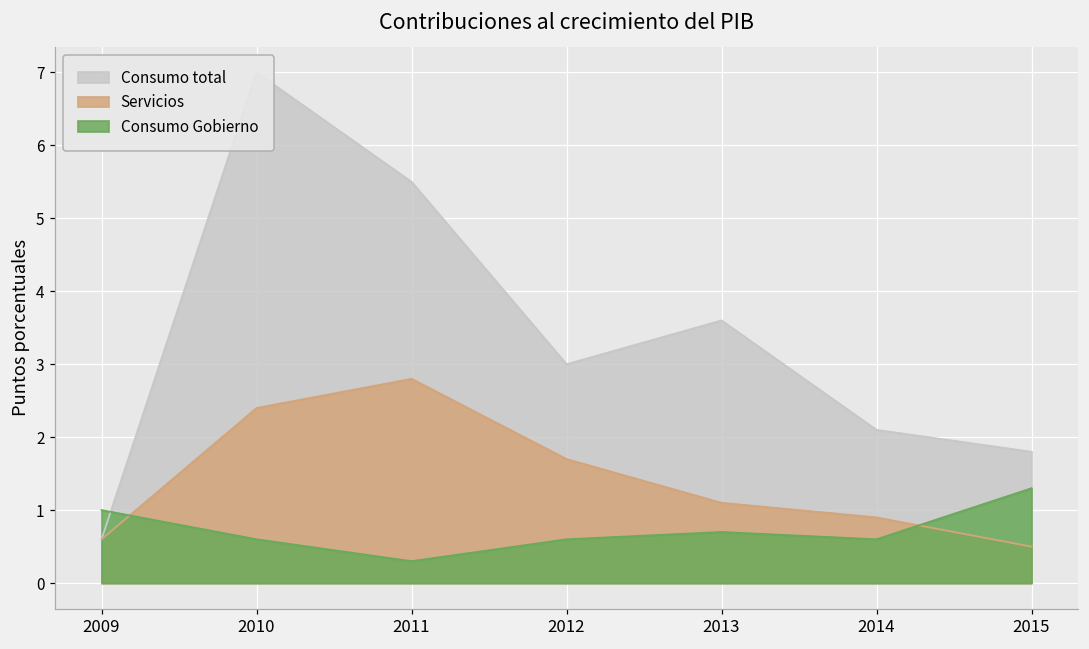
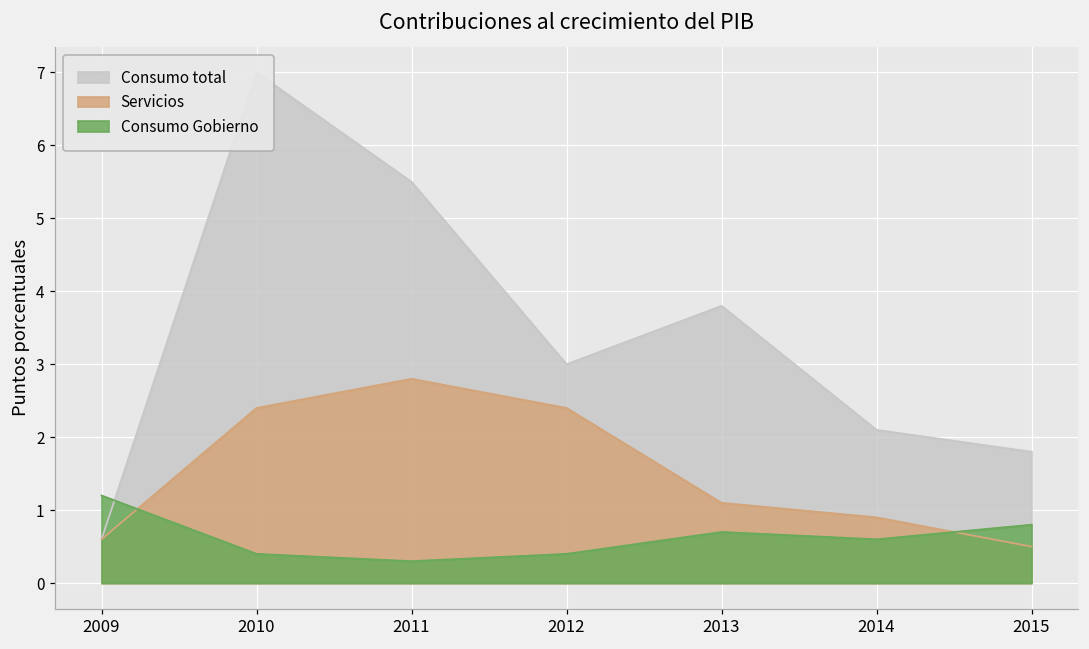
Consumo Gobierno, 2009: 1.0 -> 1.2
Consumo Gobierno, 2010: 0.6 -> 0.4
Servicios, 2012: 1.7 -> 2.4
Consumo Gobierno, 2012: 0.6 -> 0.4
Consumo total, 2013: 3.6 -> 3.8
Consumo Gobierno, 2015: 1.3 -> 0.8
